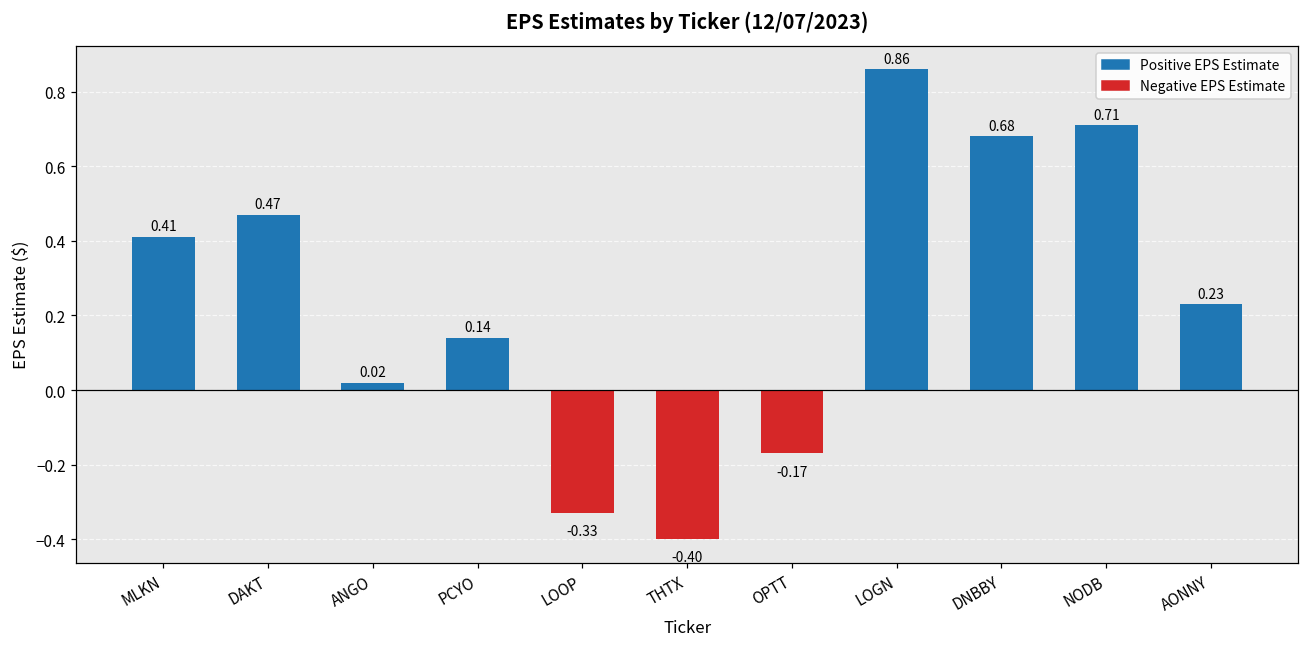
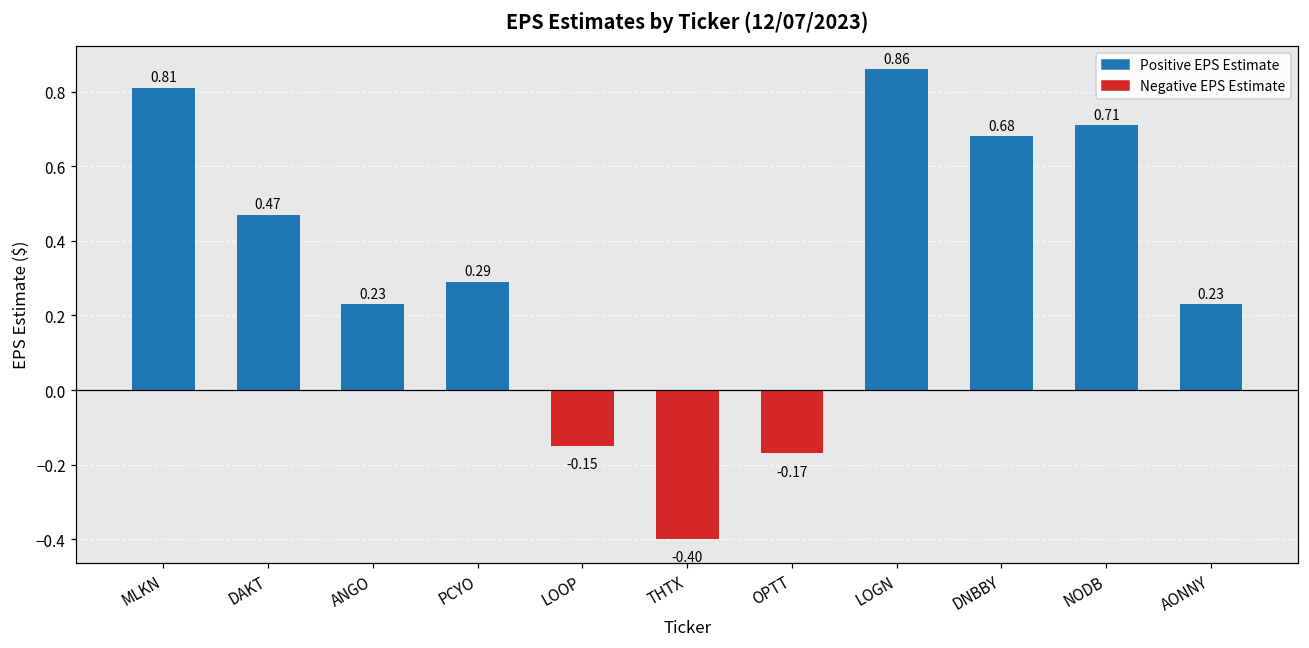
MLKN: 0.41 -> 0.81
ANGO: 0.02 -> 0.23
PCYO: 0.14 -> 0.29
LOOP: -0.33 -> -0.15
